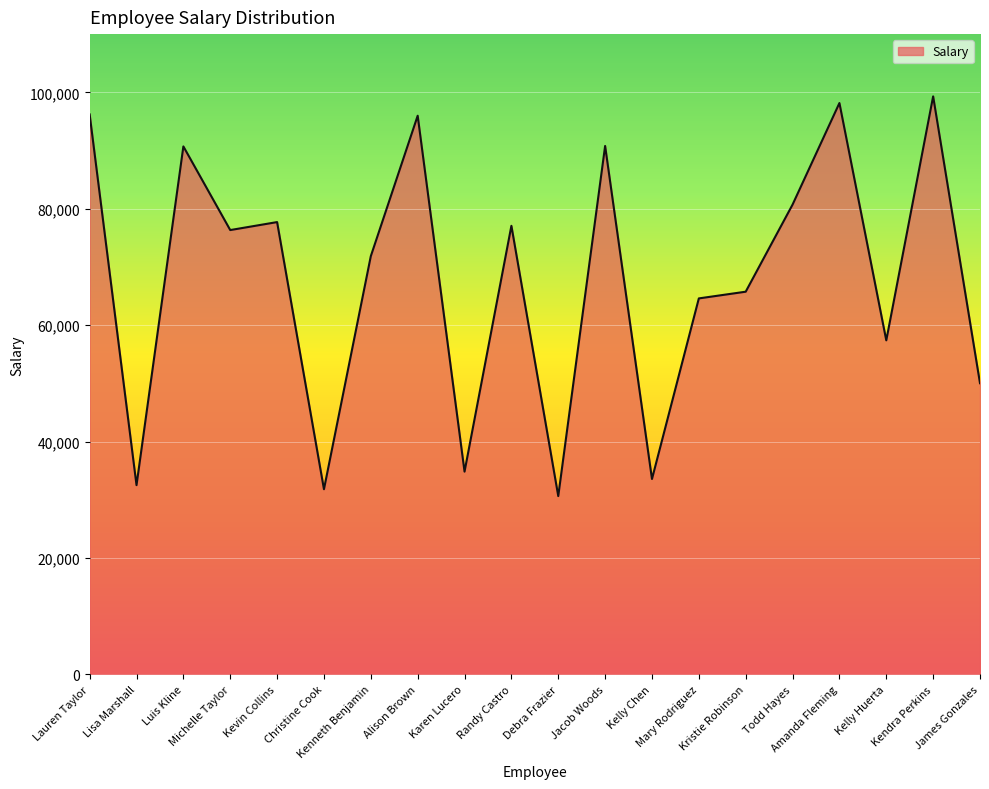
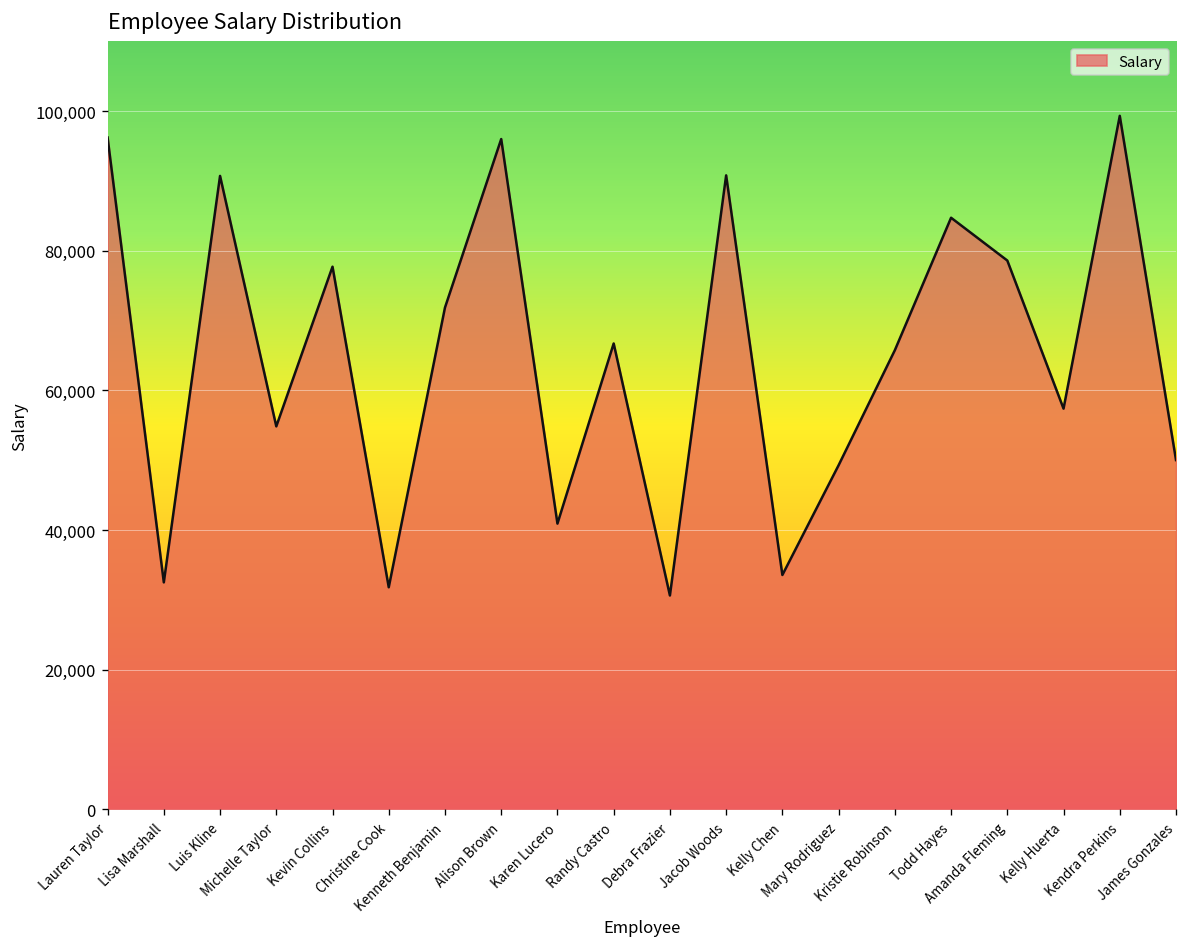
Michelle Taylor: 76,000 -> 55,000
Karen Lucero: 35,000 -> 41,000
Randy Castro: 77,000 -> 67,000
Mary Rodriguez: 65,000 -> 49,000
Todd Hayes: 81,000 -> 85,000
Amanda Fleming: 98,000 -> 79,000
